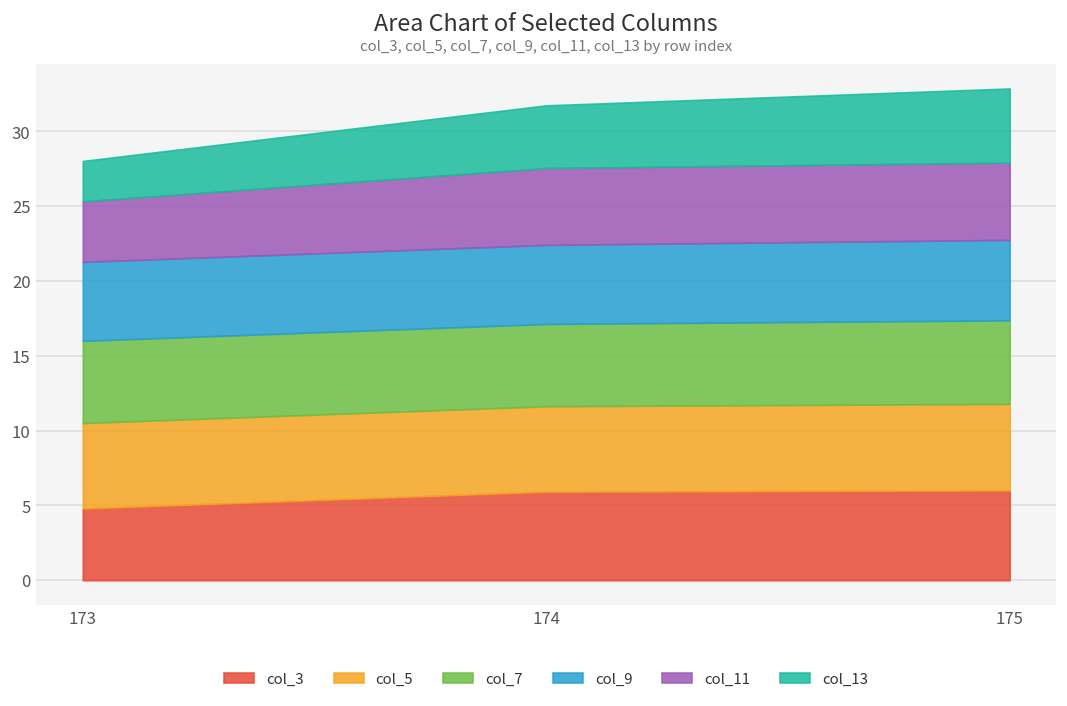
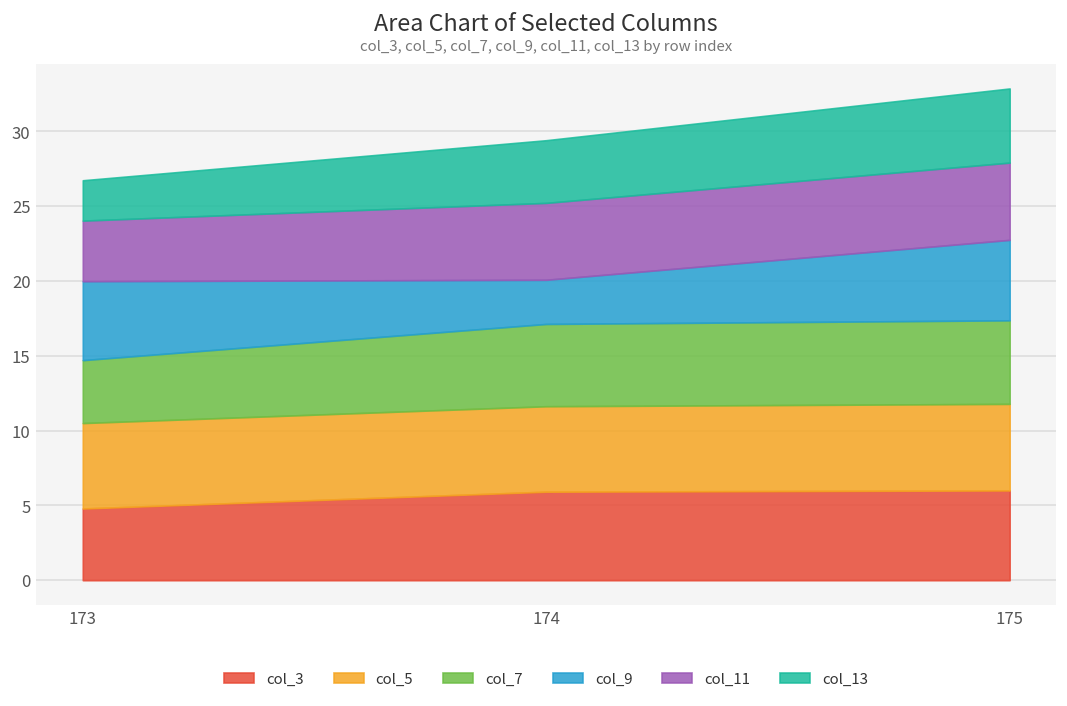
col_7, 173: 5.5 -> 4.2
col_9, 174: 5.3 -> 3.0
